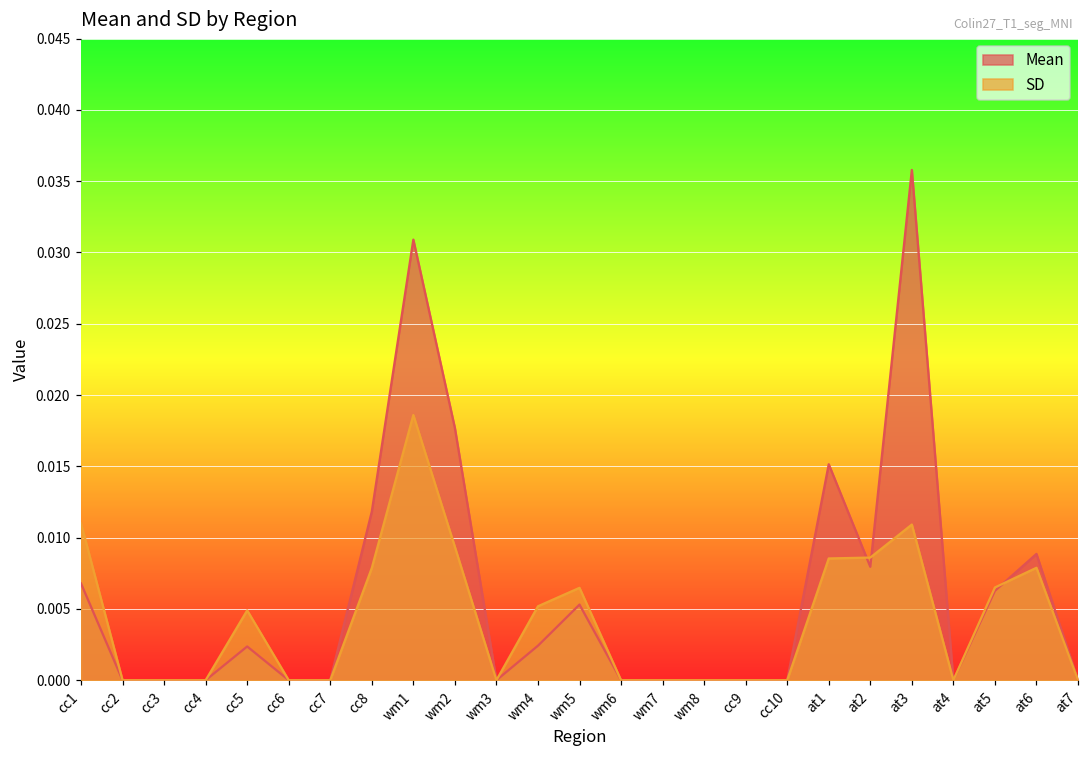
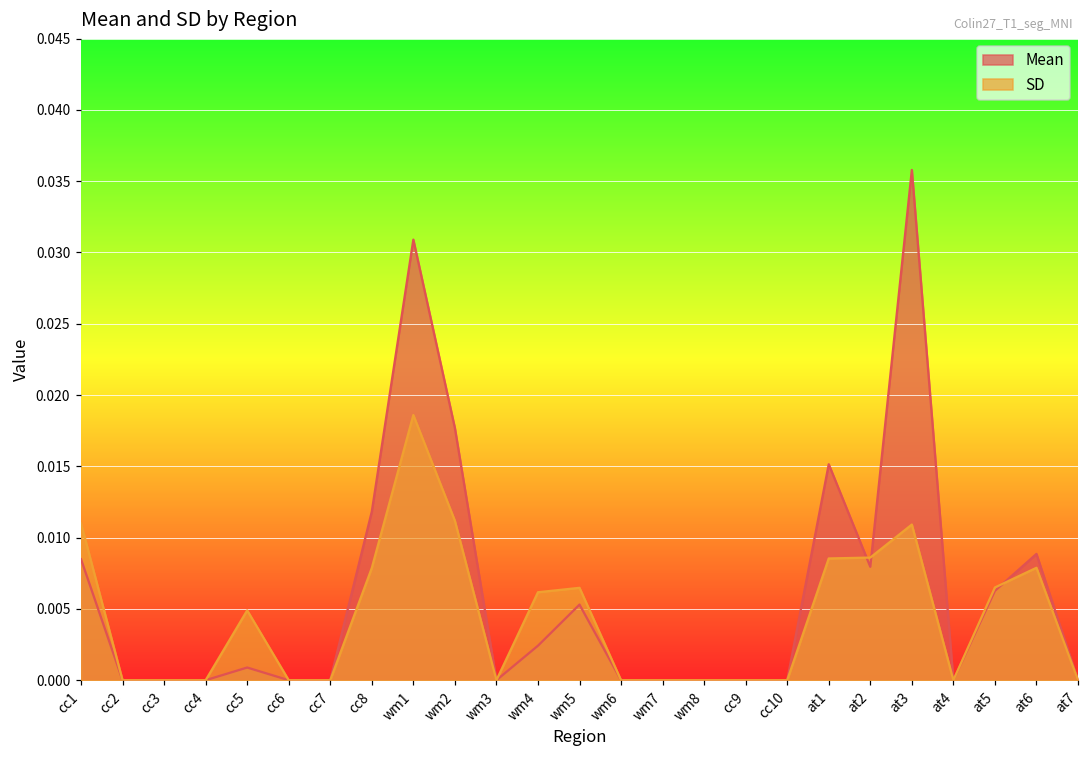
Mean, cc1: 0.0068 -> 0.0085
Mean, cc5: 0.0024 -> 0.0009
SD, wm2: 0.0094 -> 0.0112
SD, wm4: 0.0052 -> 0.0062
